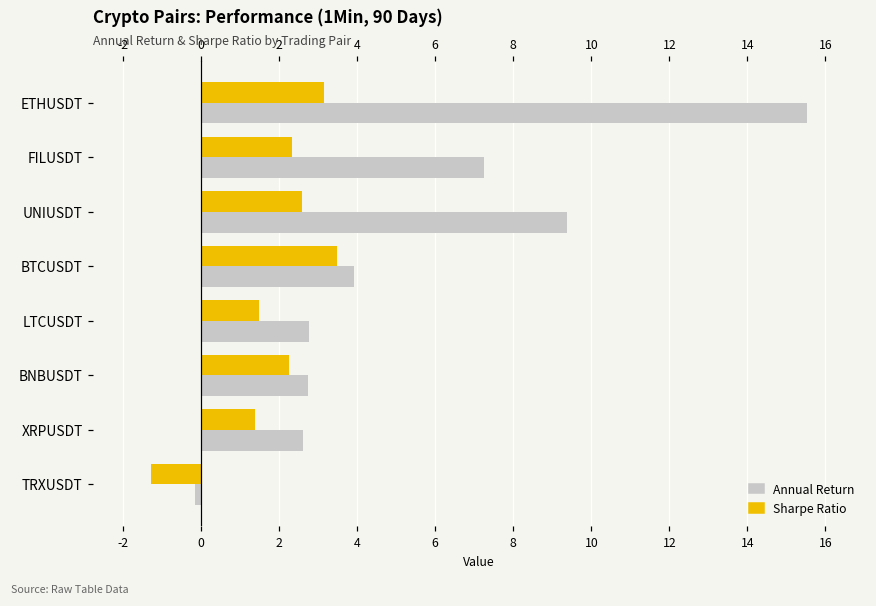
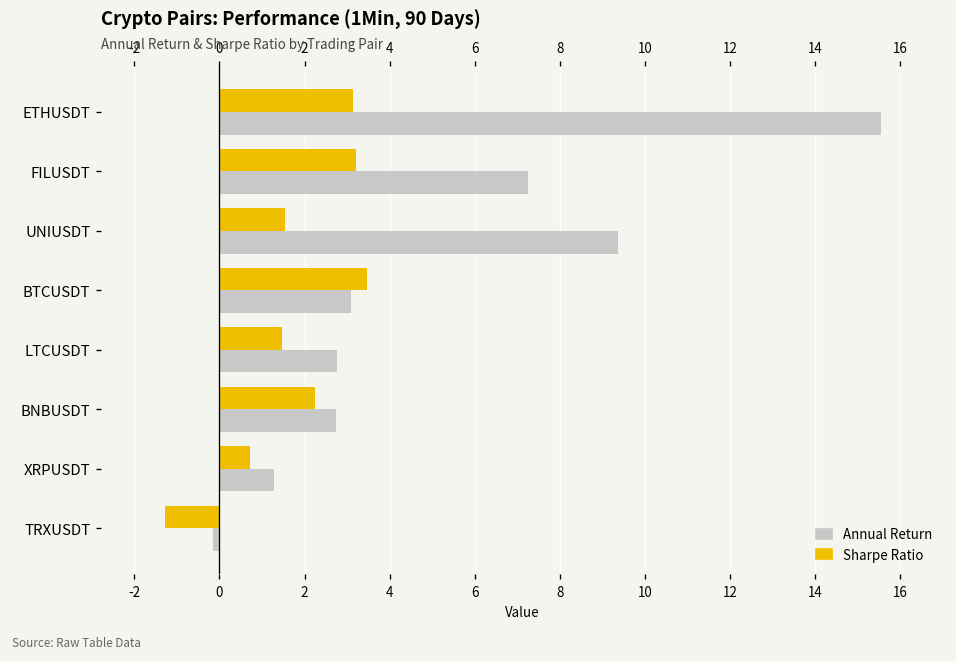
Sharpe Ratio, FILUSDT: 2.3 -> 3.2
Sharpe Ratio, UNIUSDT: 2.6 -> 1.5
Annual Return, BTCUSDT: 3.9 -> 3.1
Sharpe Ratio, XRPUSDT: 1.4 -> 0.7
Annual Return, XRPUSDT: 2.6 -> 1.3
